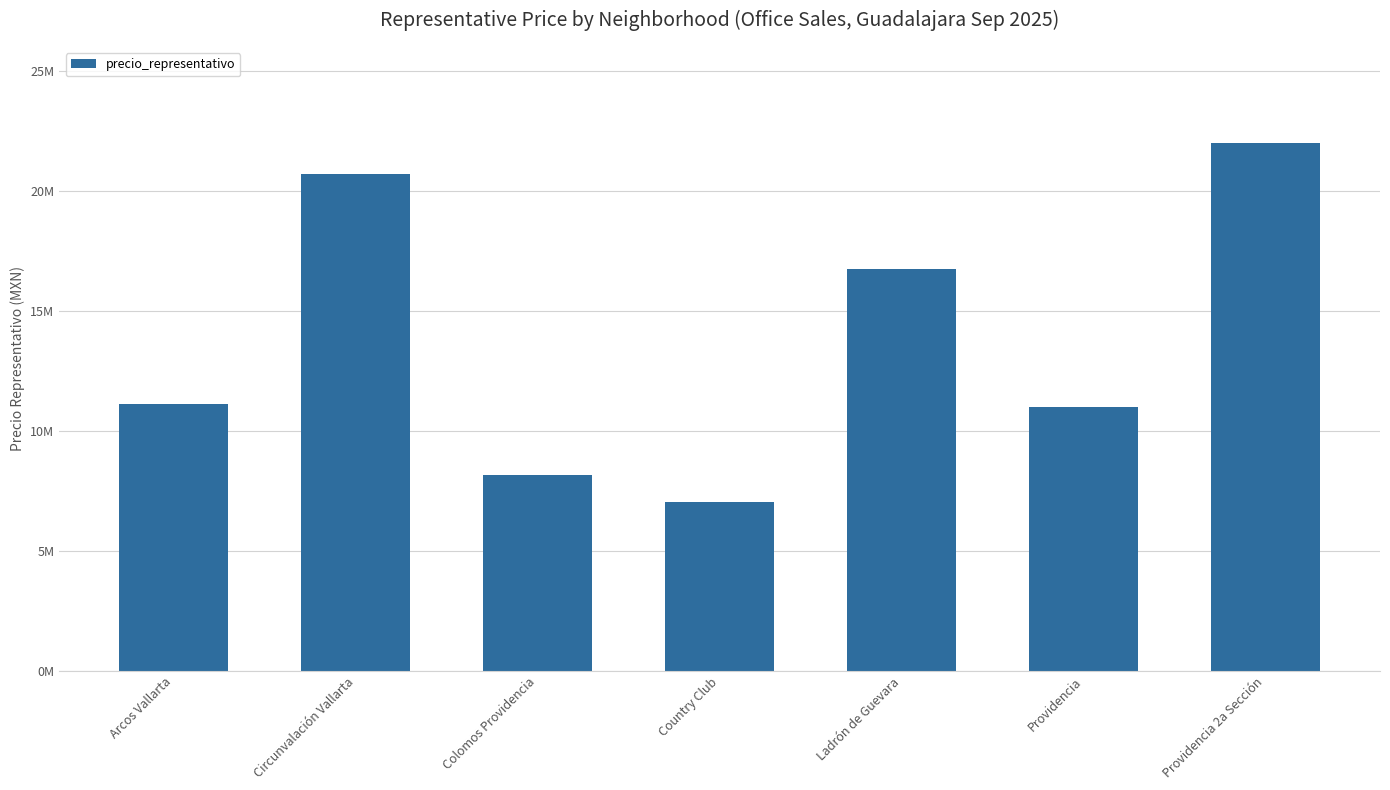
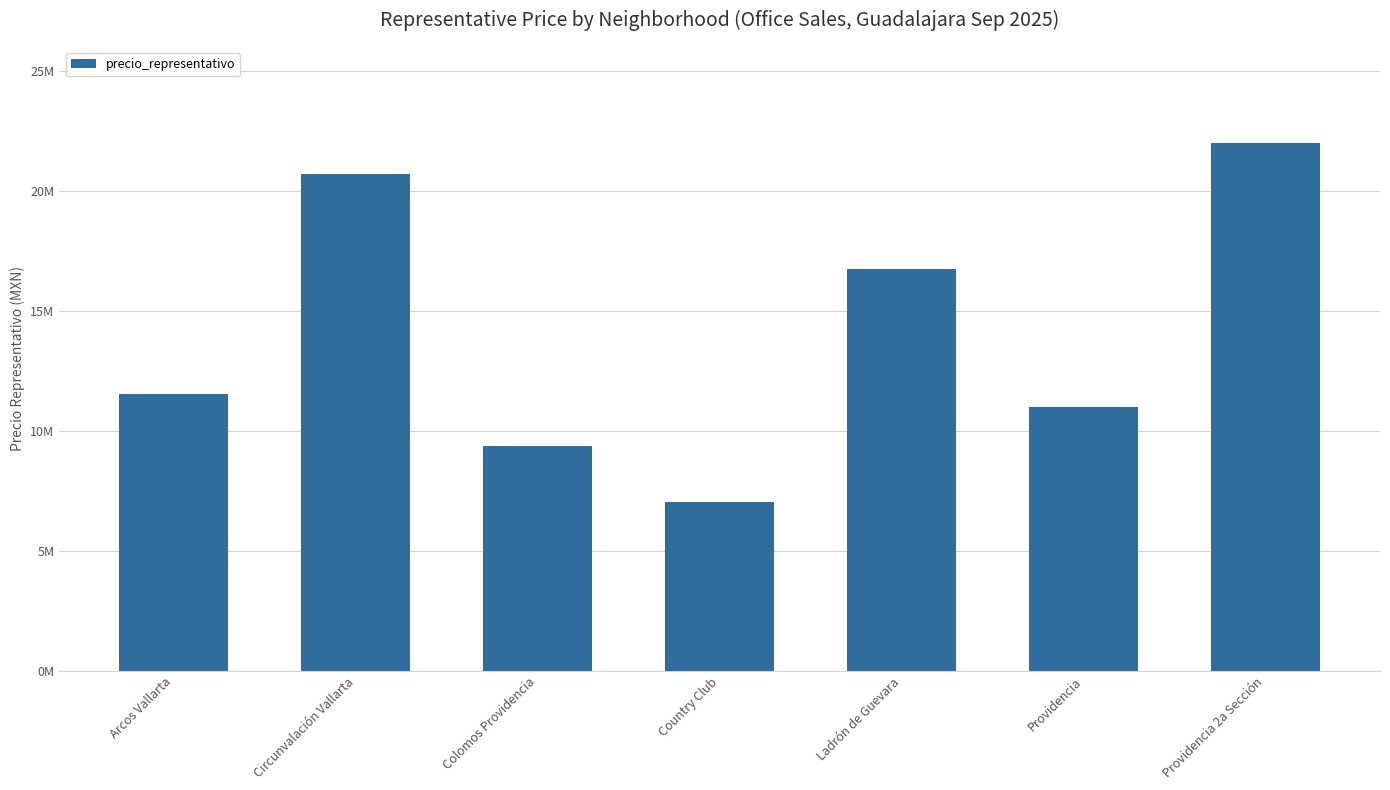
Arcos Vallarta: 11100000 -> 11500000
Colomos Providencia: 8200000 -> 9400000
